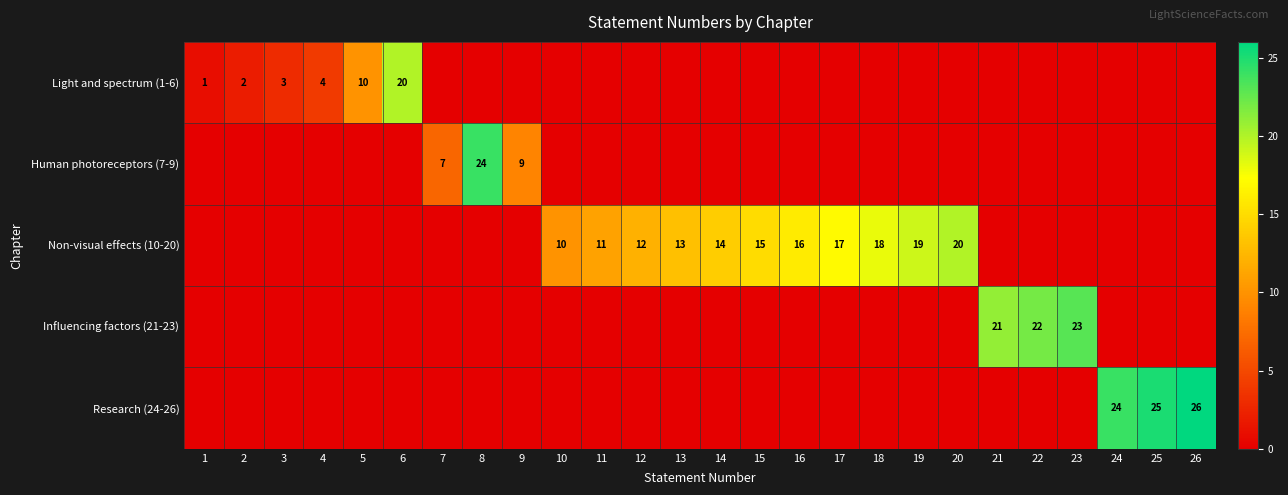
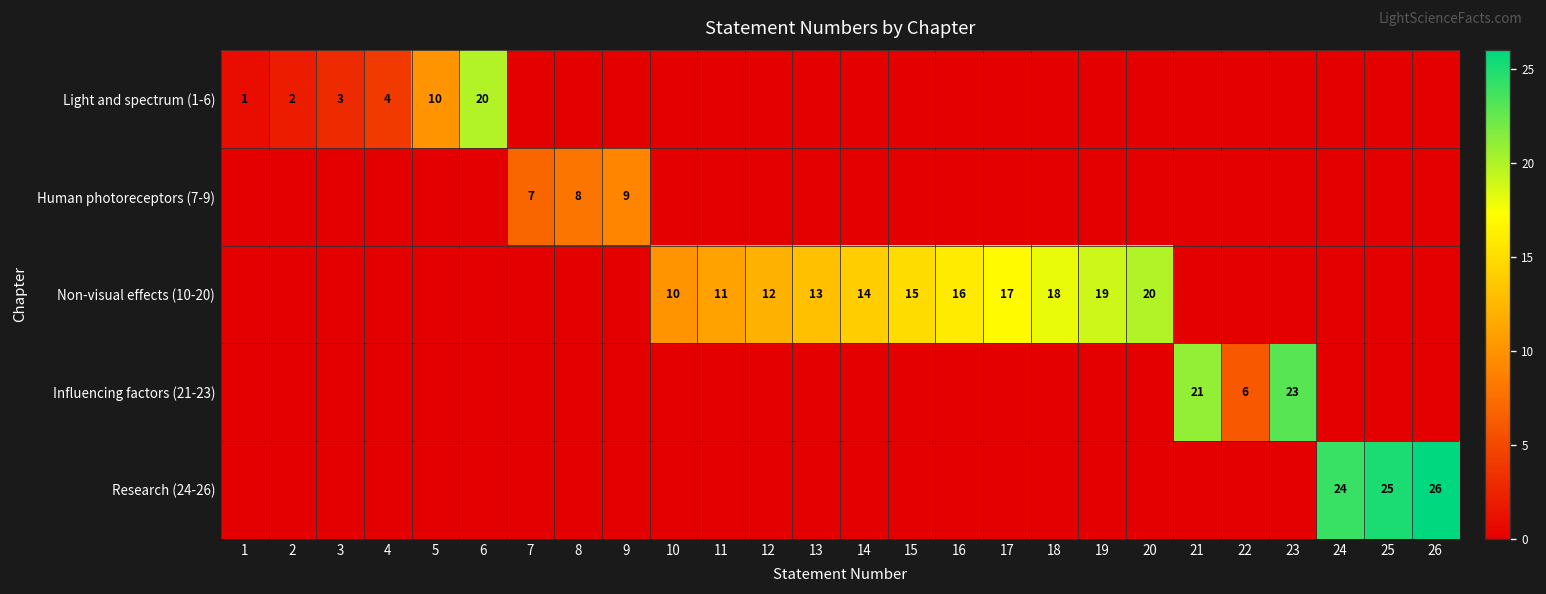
Human photoreceptors (7-9), 8: 24 -> 8
Influencing factors (21-23), 22: 22 -> 6
